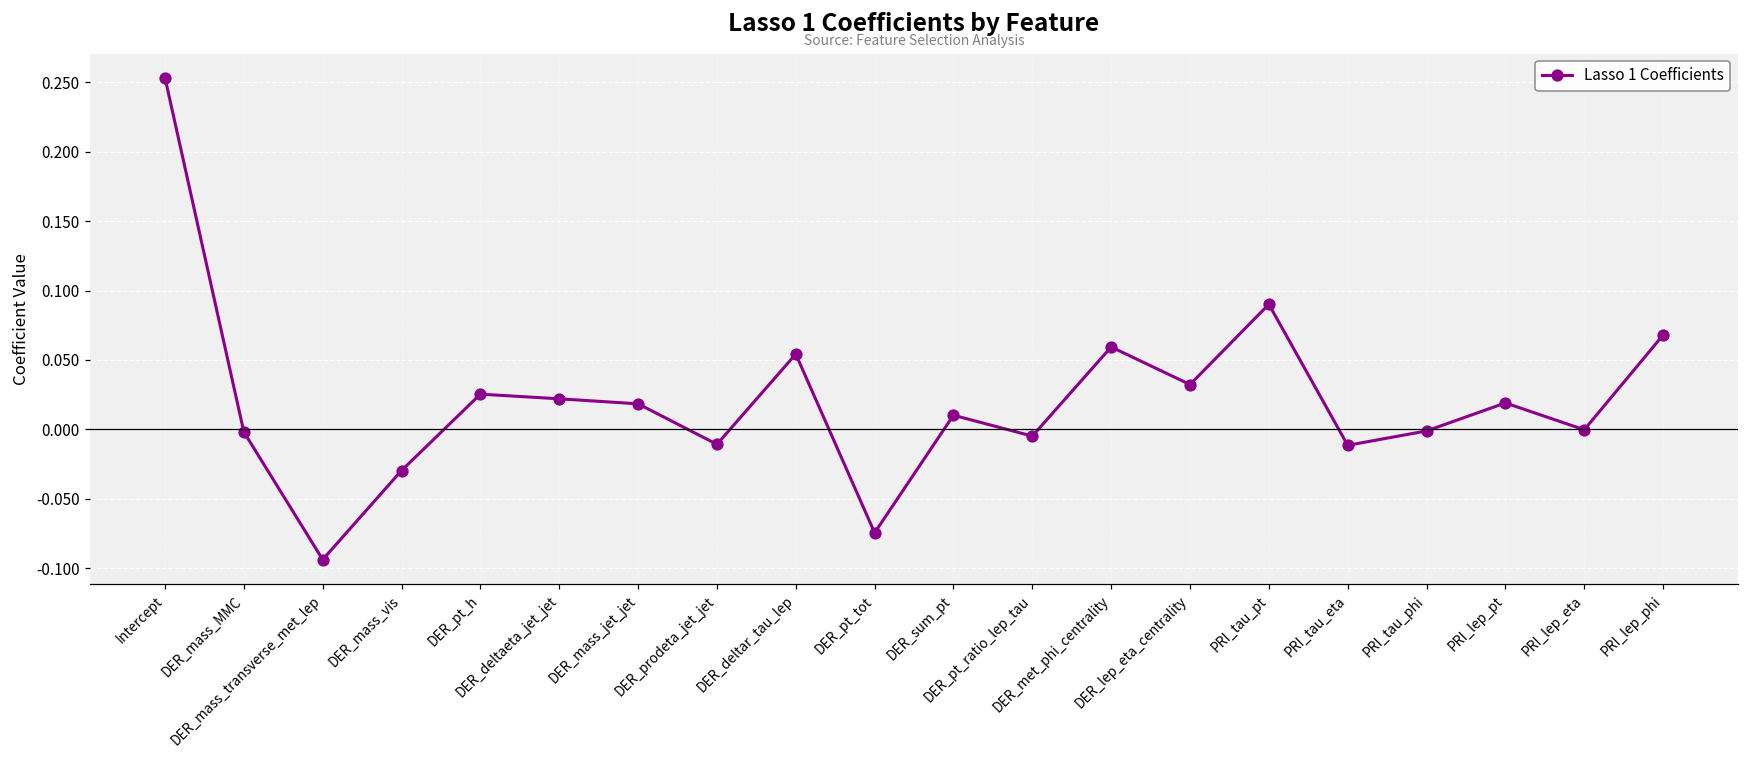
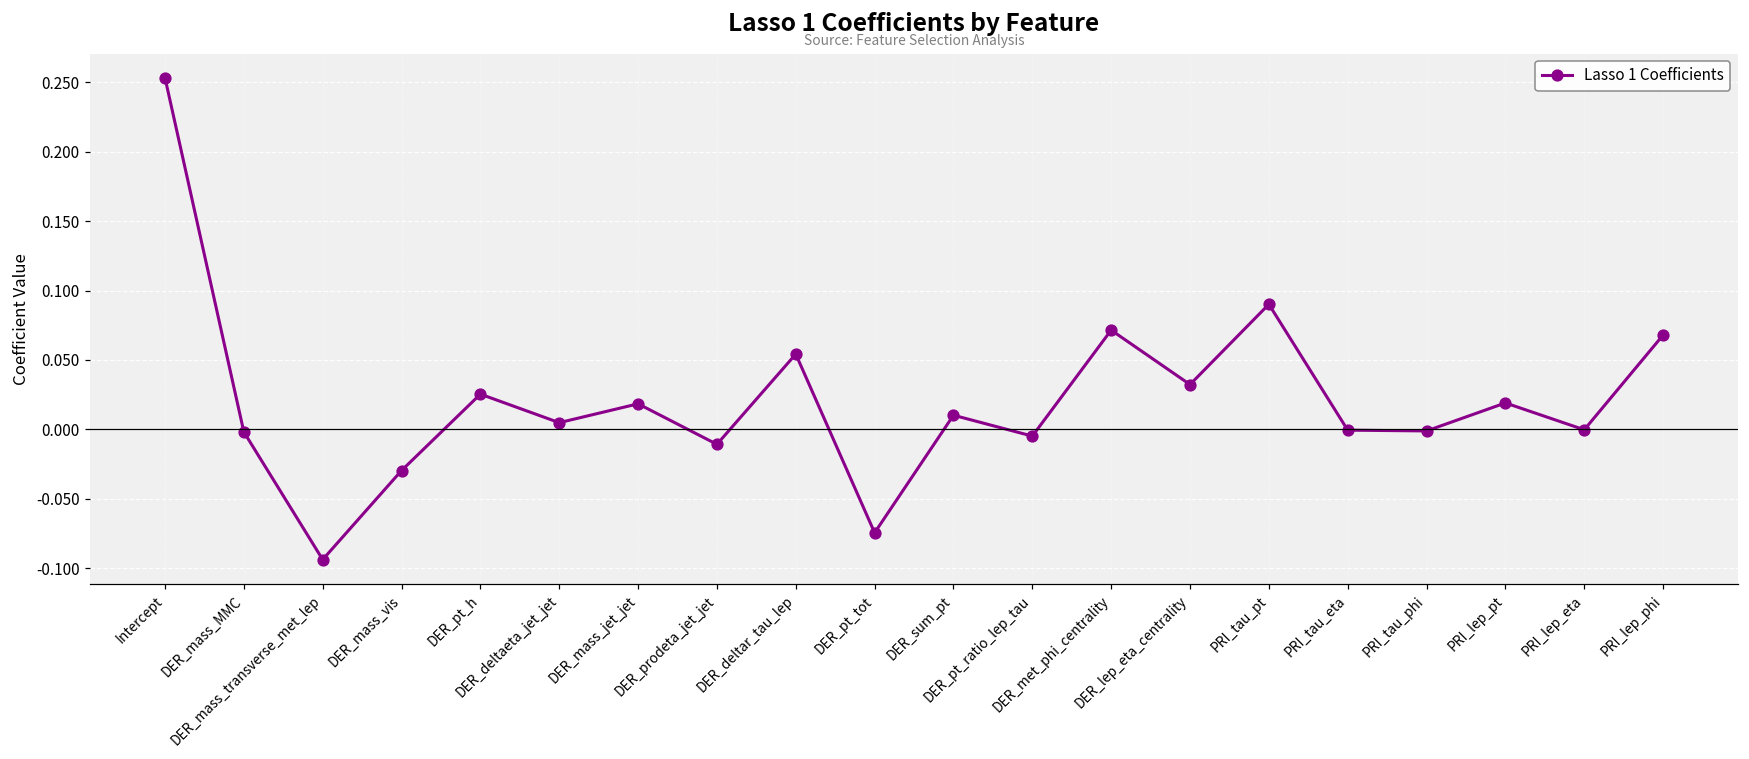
DER_deltaeta_jet_jet: 0.022 -> 0.005
DER_met_phi_centrality: 0.059 -> 0.071
PRI_tau_eta: -0.012 -> -0.001
